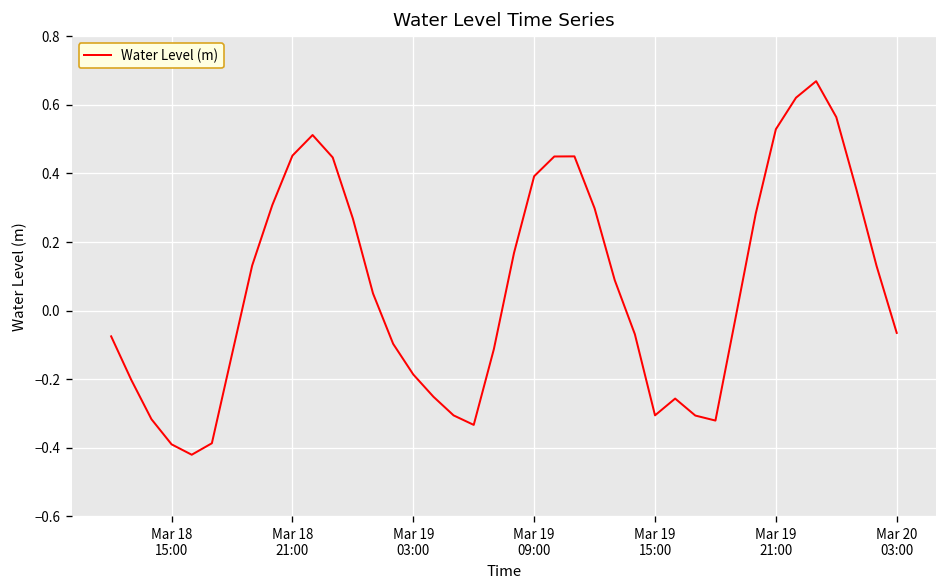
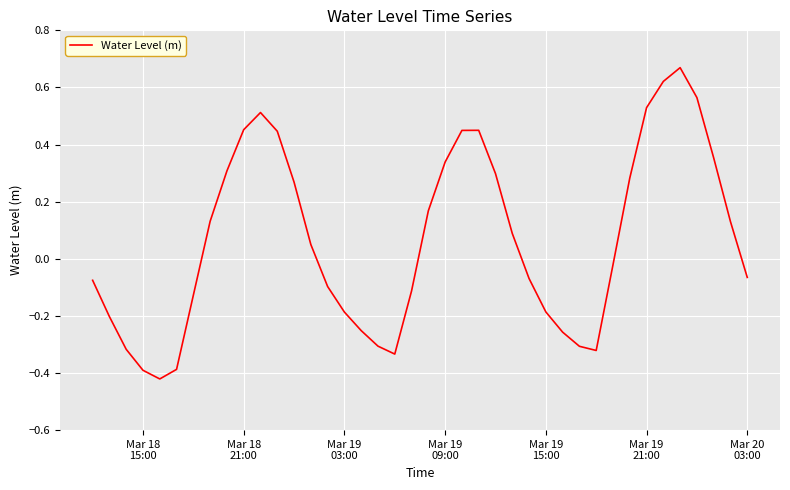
Mar 19 09:00: 0.39 -> 0.34
Mar 19 15:00: -0.31 -> -0.19
